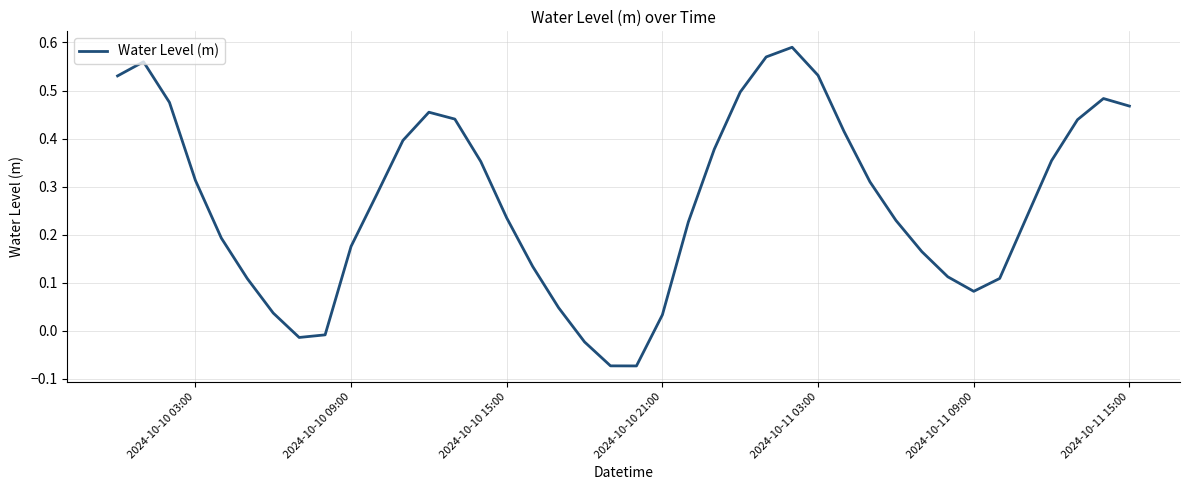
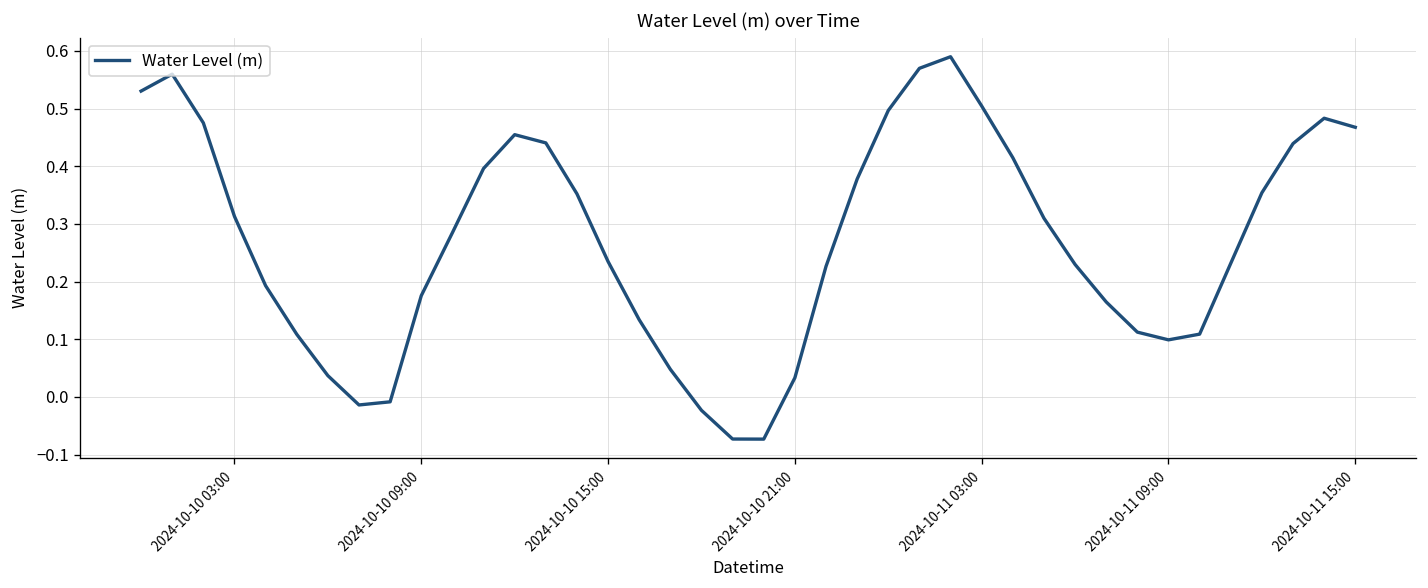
2024-10-11 03:00: 0.53 -> 0.50
2024-10-11 09:00: 0.08 -> 0.10
